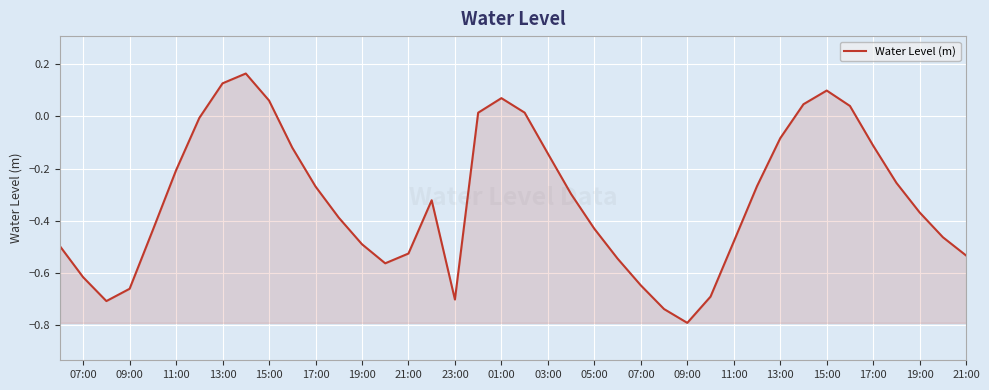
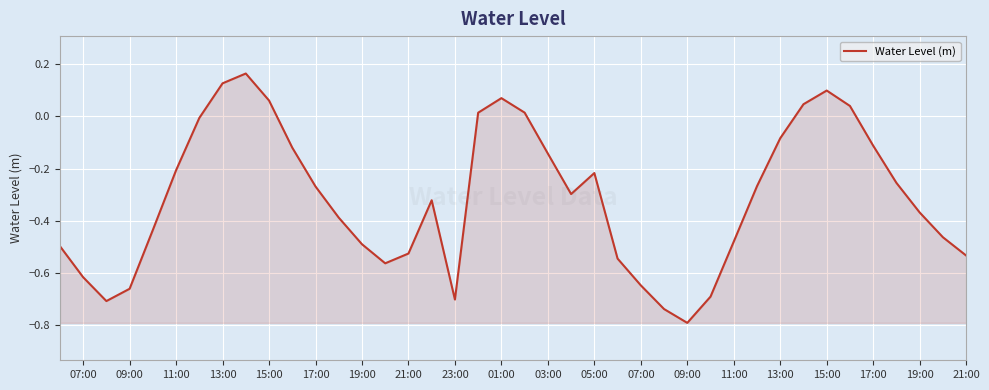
05:00: -0.43 -> -0.22
